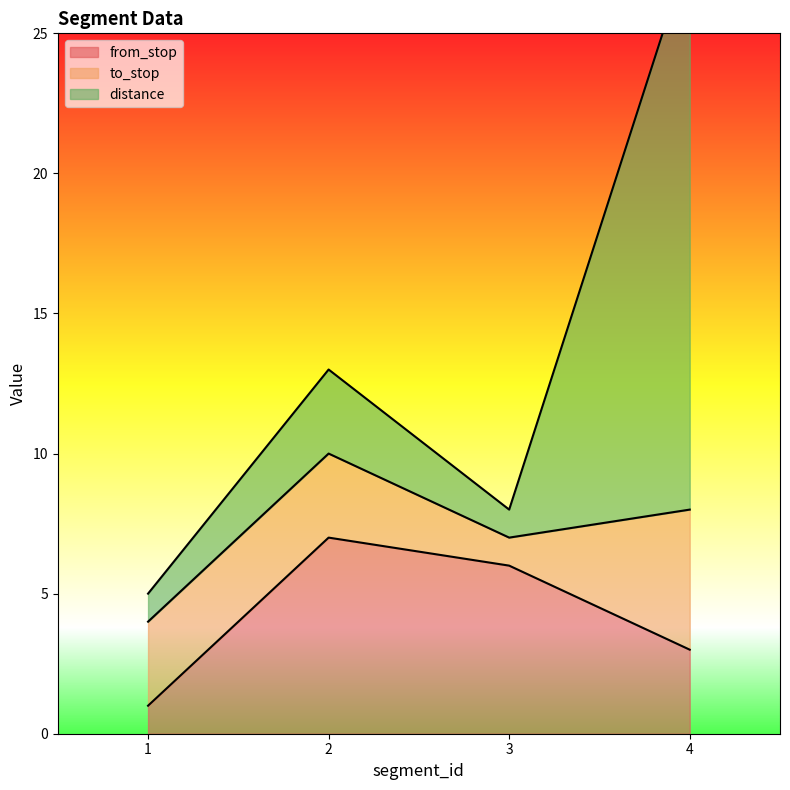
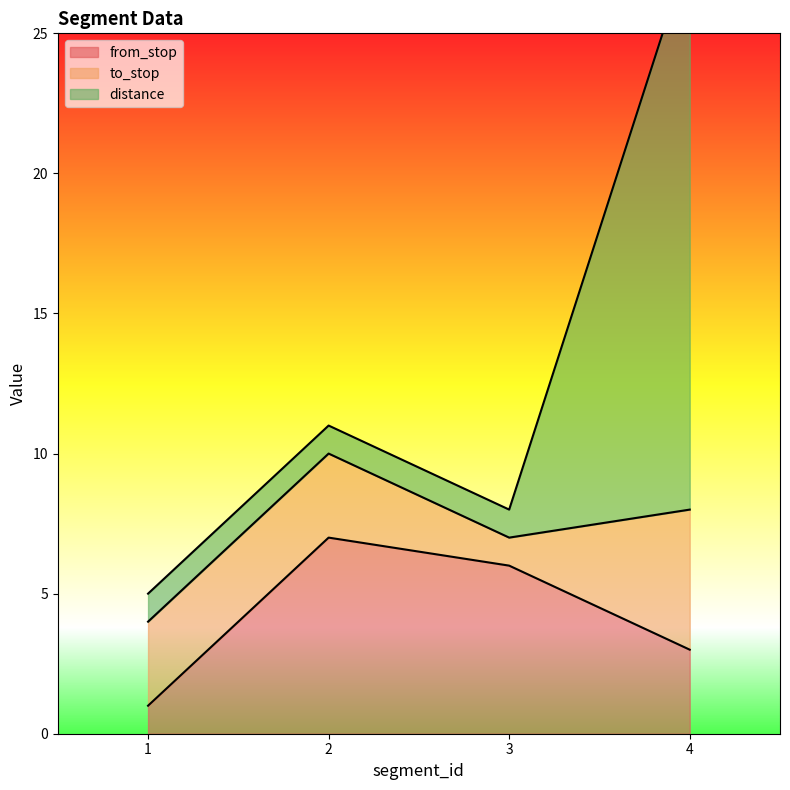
distance, 2: 3 -> 1
